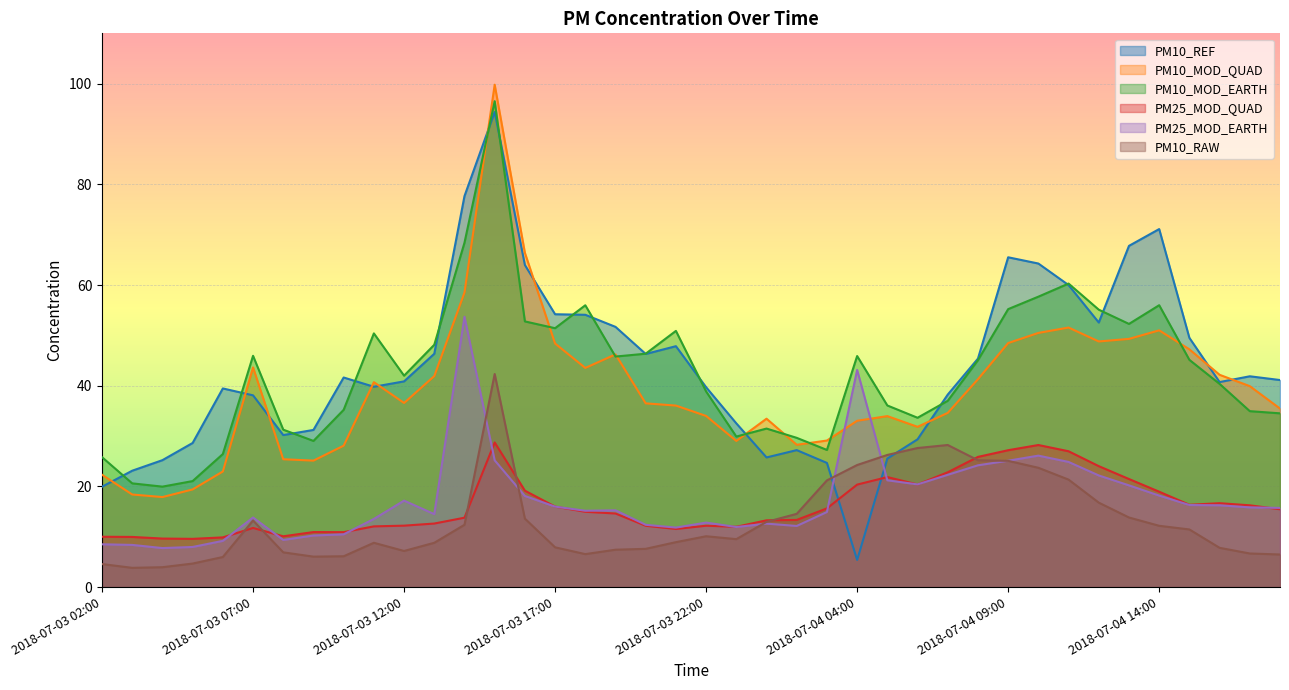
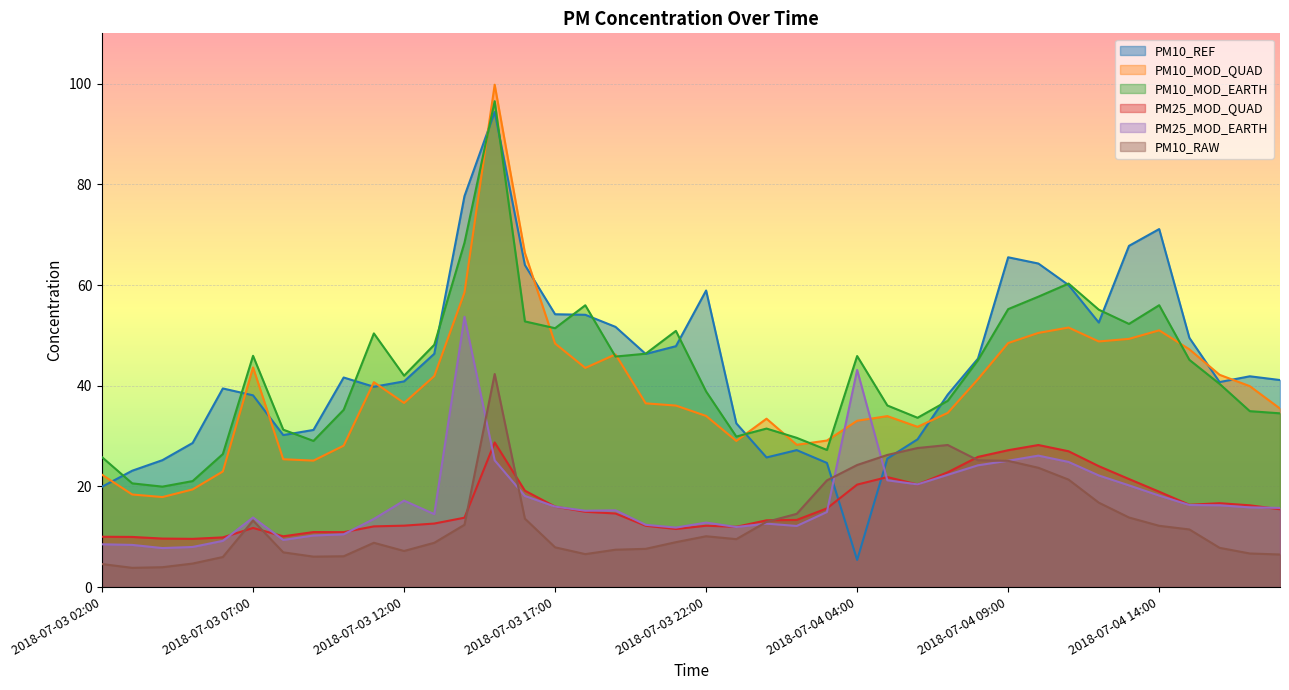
PM10_REF, 2018-07-03 22:00: 40 -> 59
